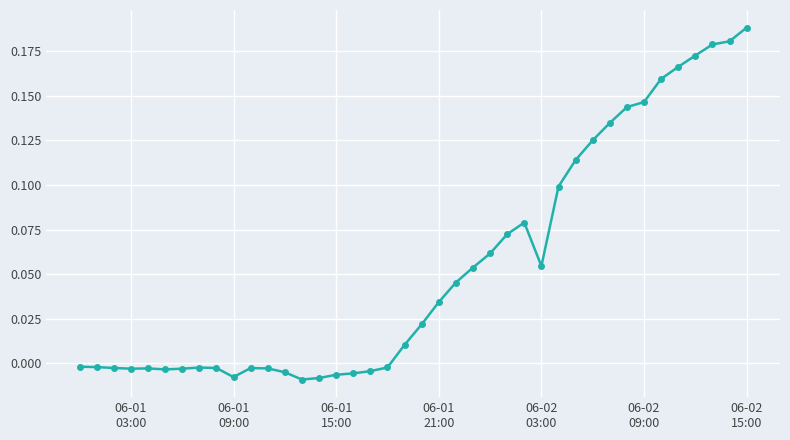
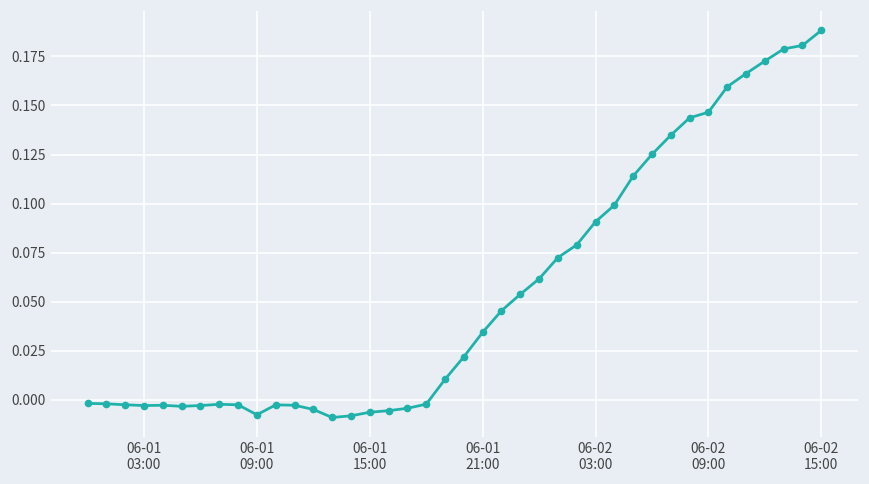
06-02 03:00: 0.055 -> 0.091
